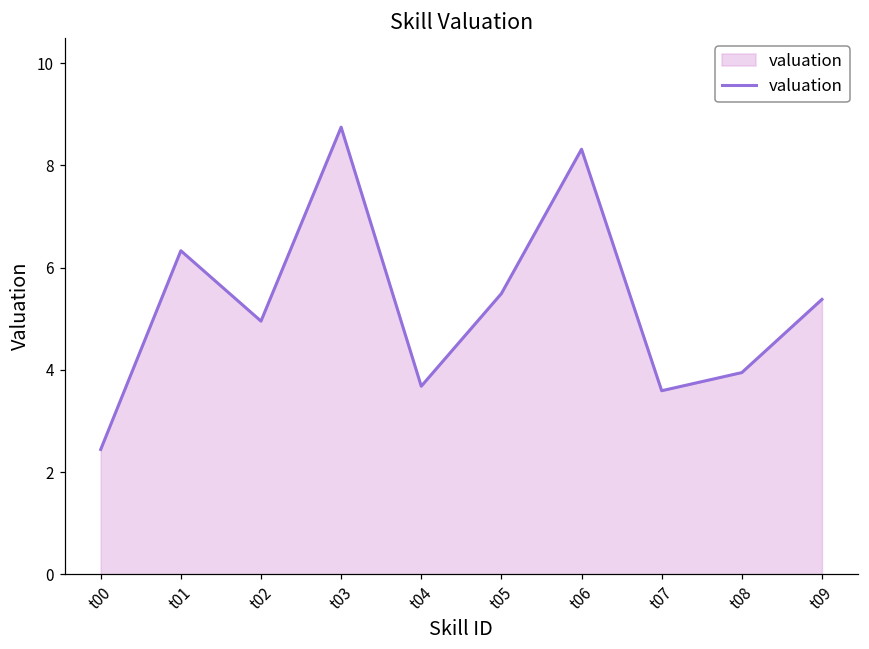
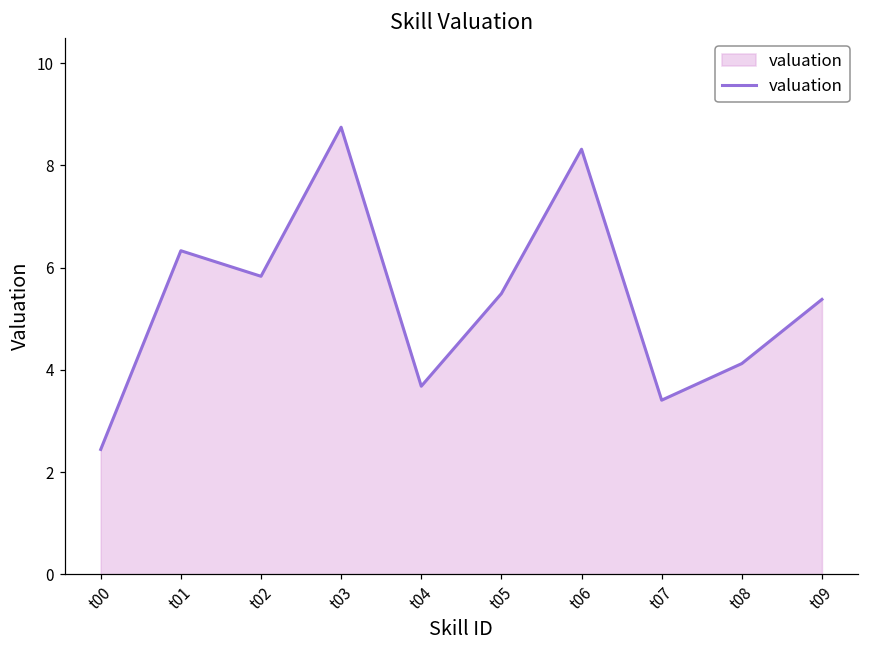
t02: 5.0 -> 5.8
t07: 3.6 -> 3.4
t08: 3.9 -> 4.1
